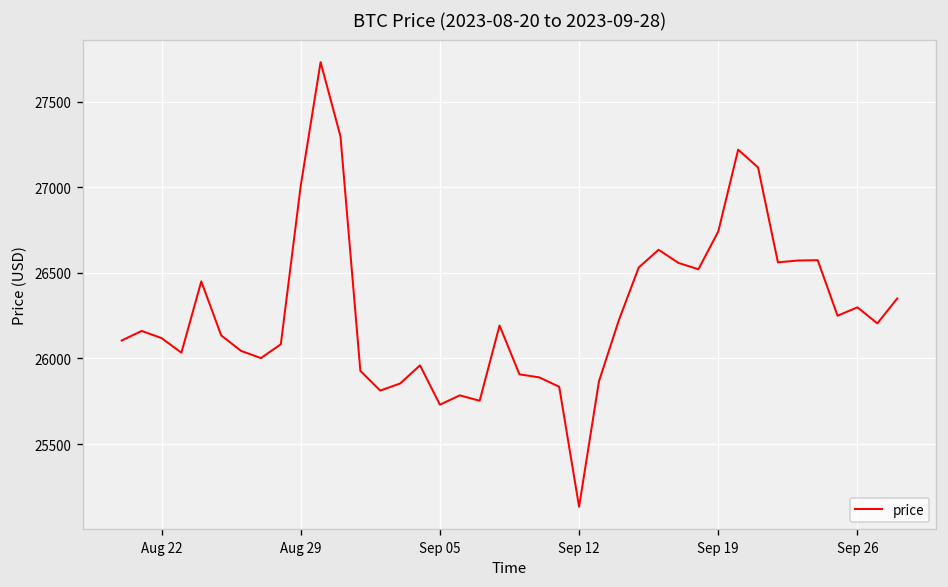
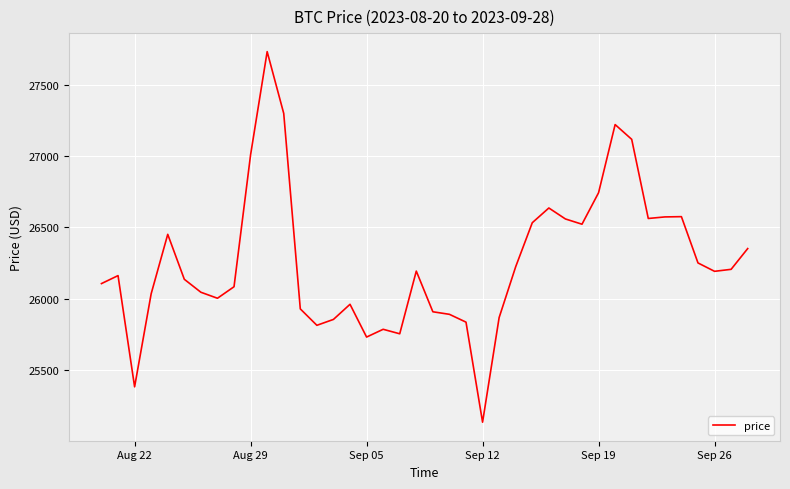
Aug 22: 26120 -> 25380
Sep 26: 26300 -> 26190
